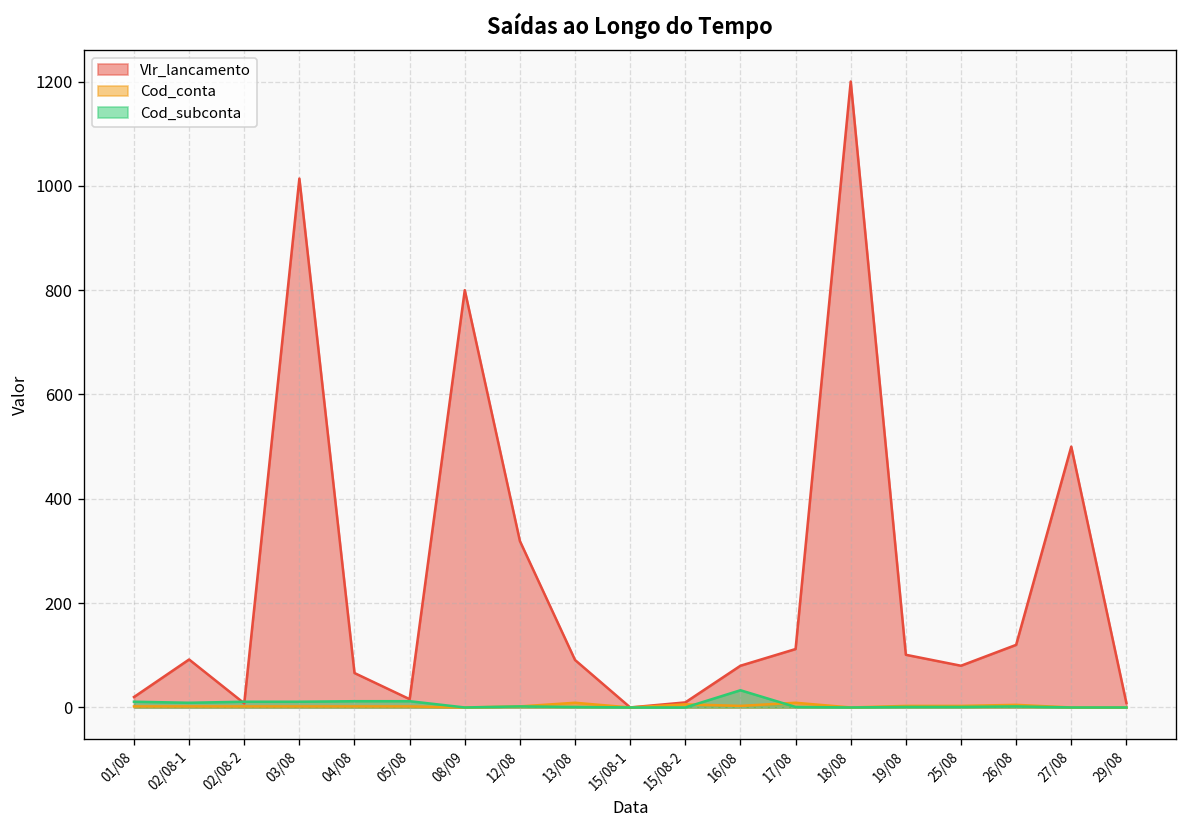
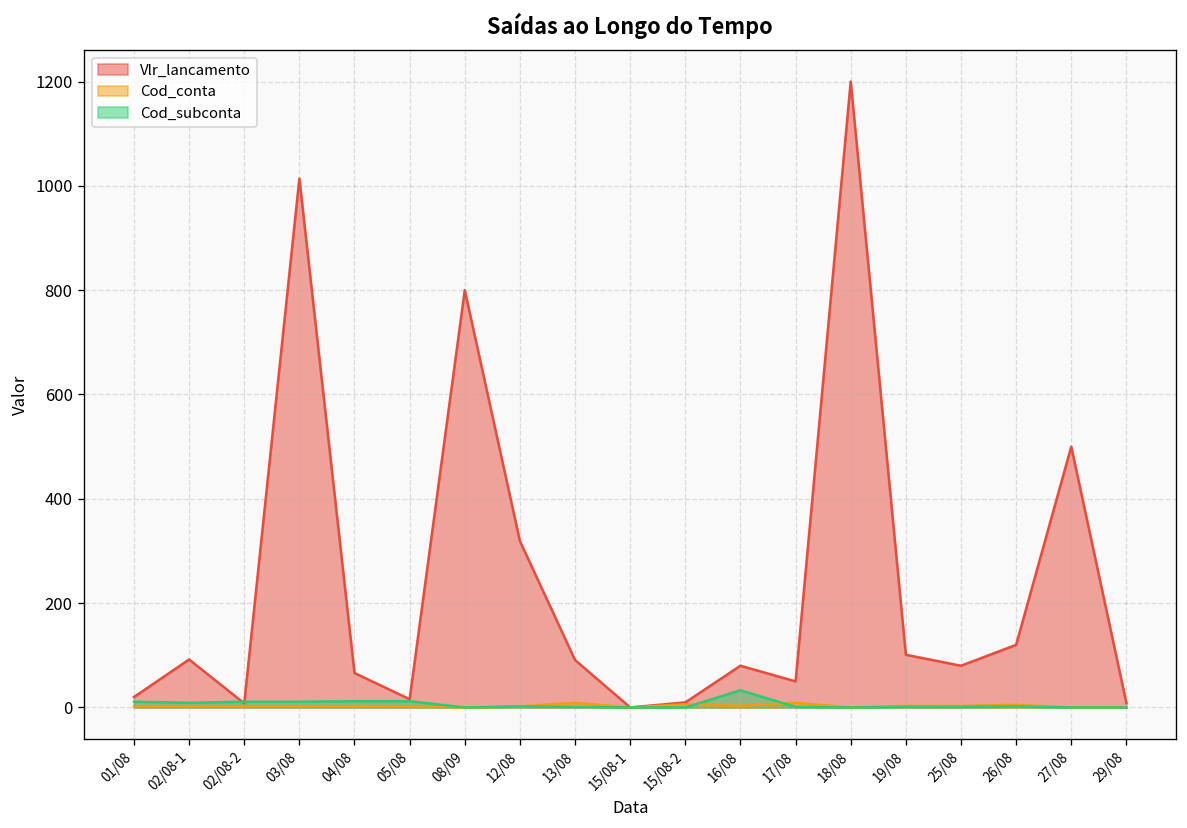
Vlr_lancamento, 17/08: 110 -> 50
